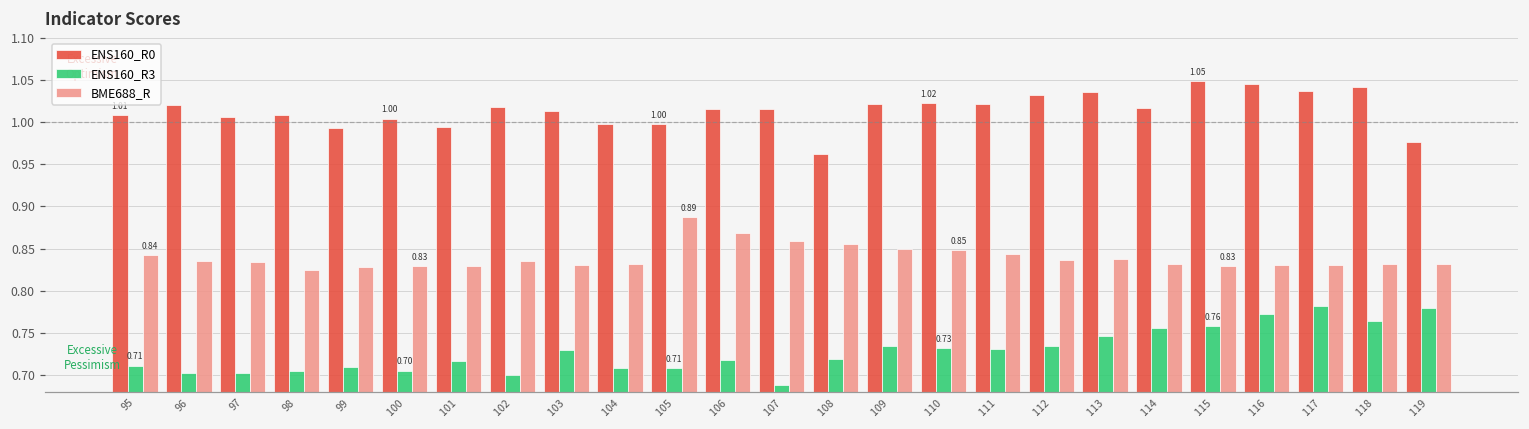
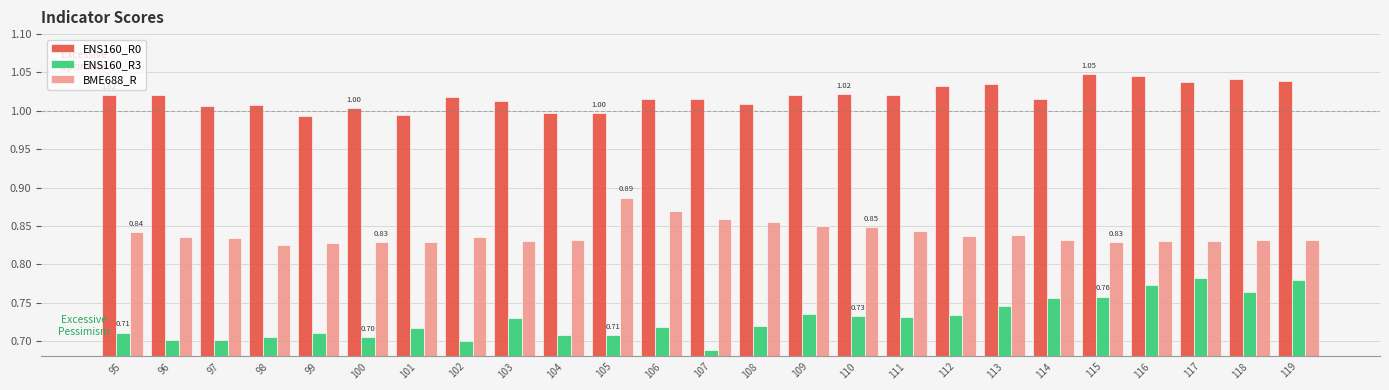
ENS160_R0, 95: 1.01 -> 1.02
ENS160_R0, 108: 0.96 -> 1.01
ENS160_R0, 119: 0.98 -> 1.04
